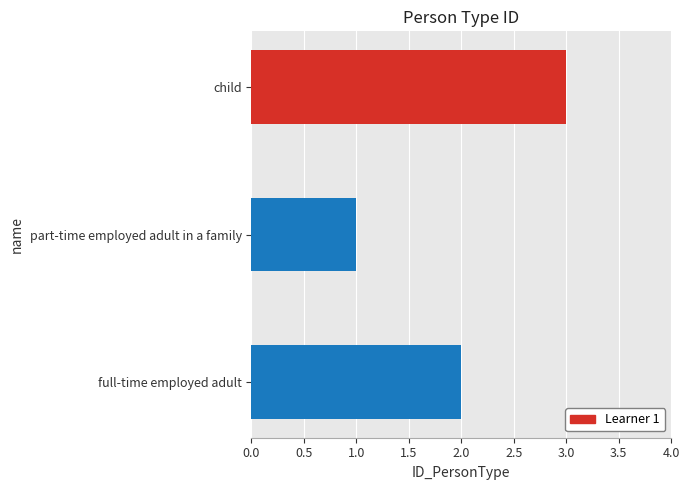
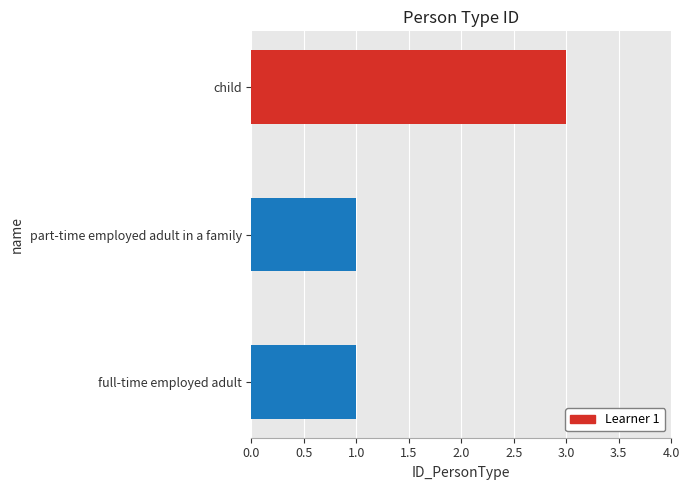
full-time employed adult: 2 -> 1
